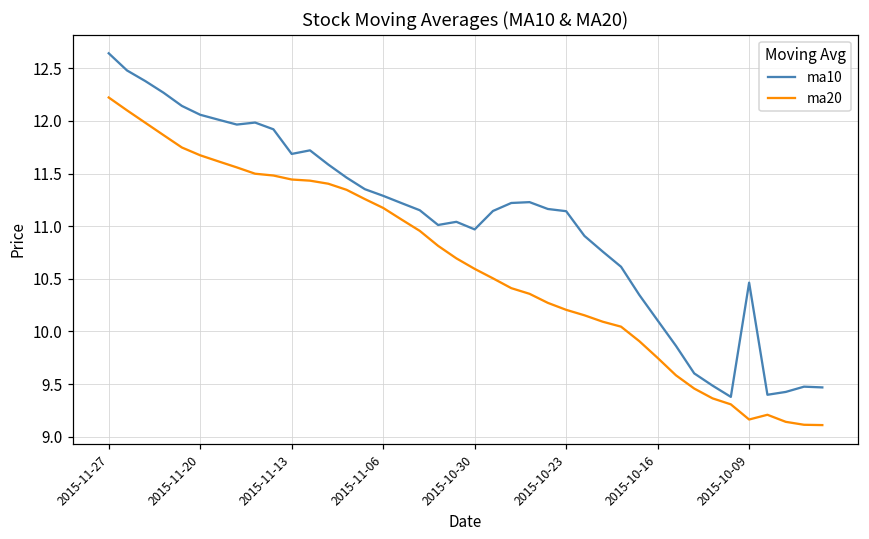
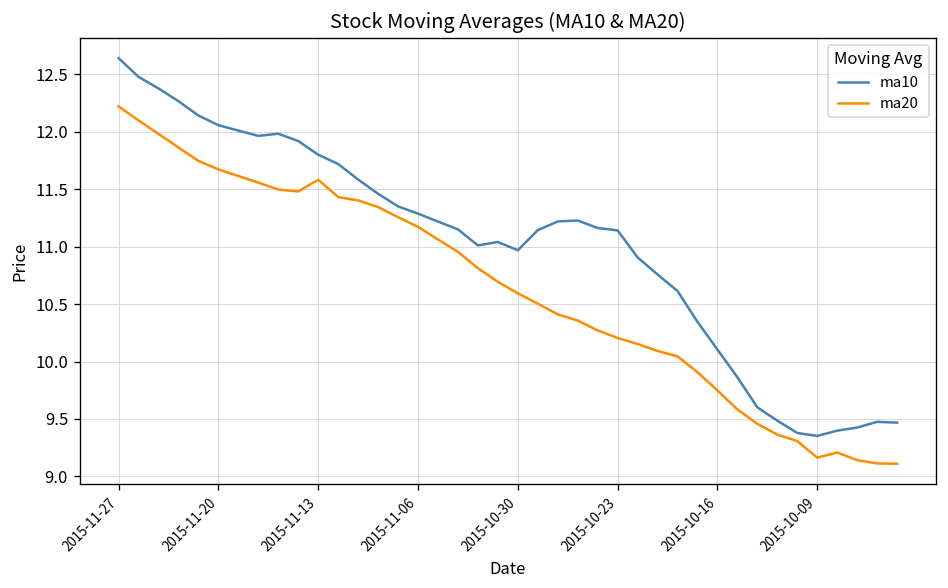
ma10, 2015-11-13: 11.7 -> 11.8
ma20, 2015-11-13: 11.4 -> 11.6
ma10, 2015-10-09: 10.5 -> 9.4
